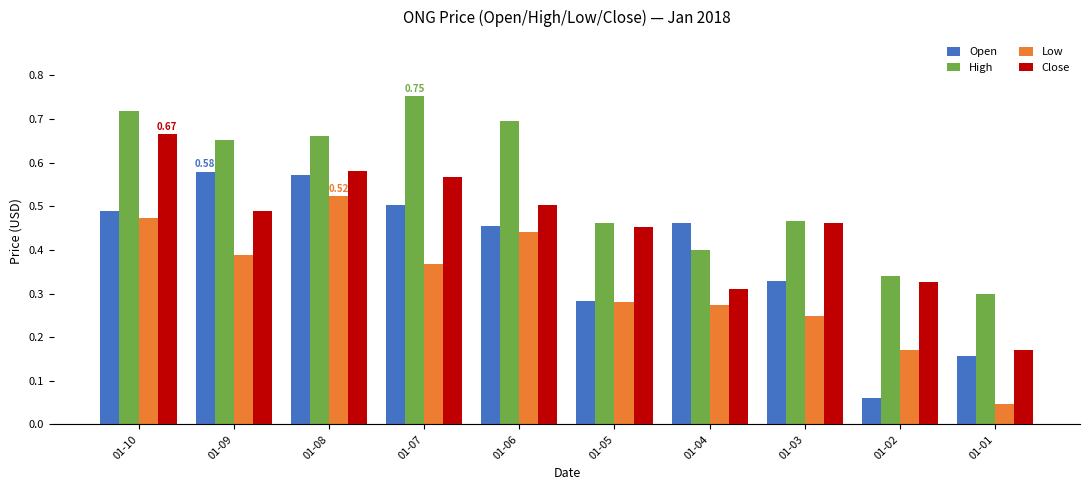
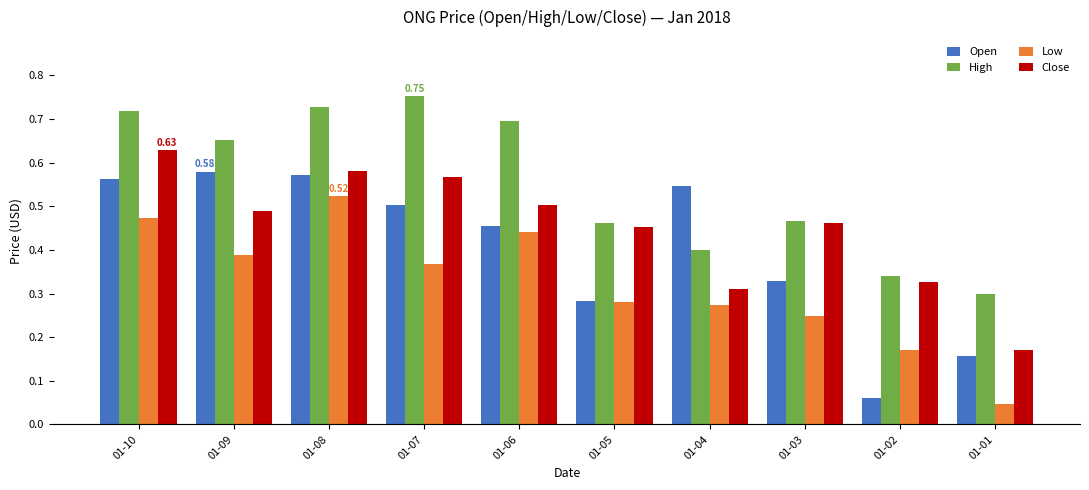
Open, 01-10: 0.49 -> 0.56
Close, 01-10: 0.67 -> 0.63
High, 01-08: 0.66 -> 0.73
Open, 01-04: 0.46 -> 0.55
